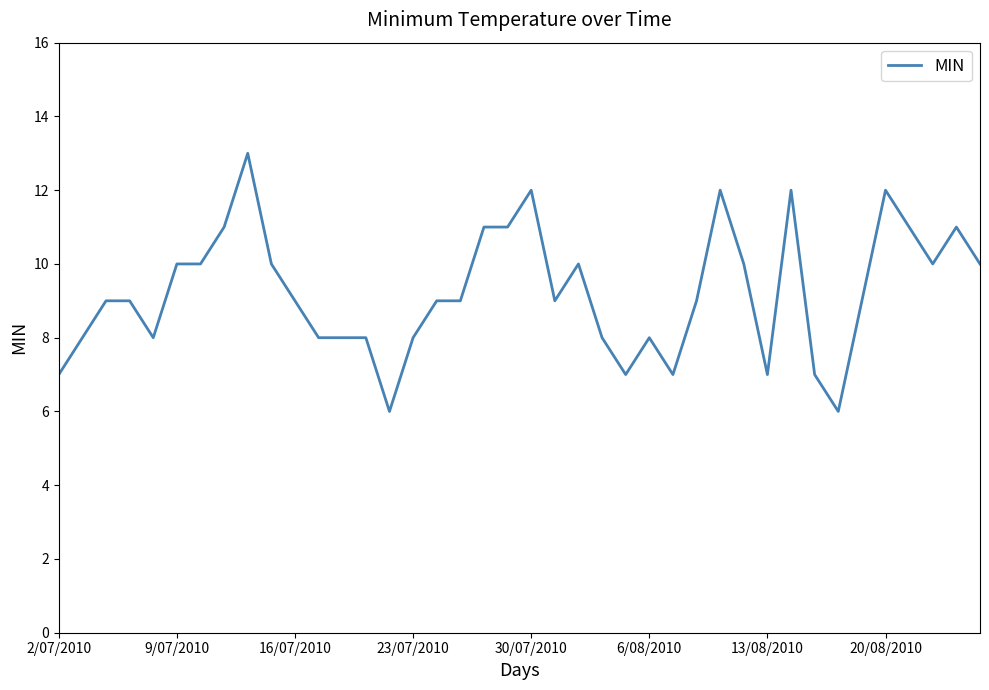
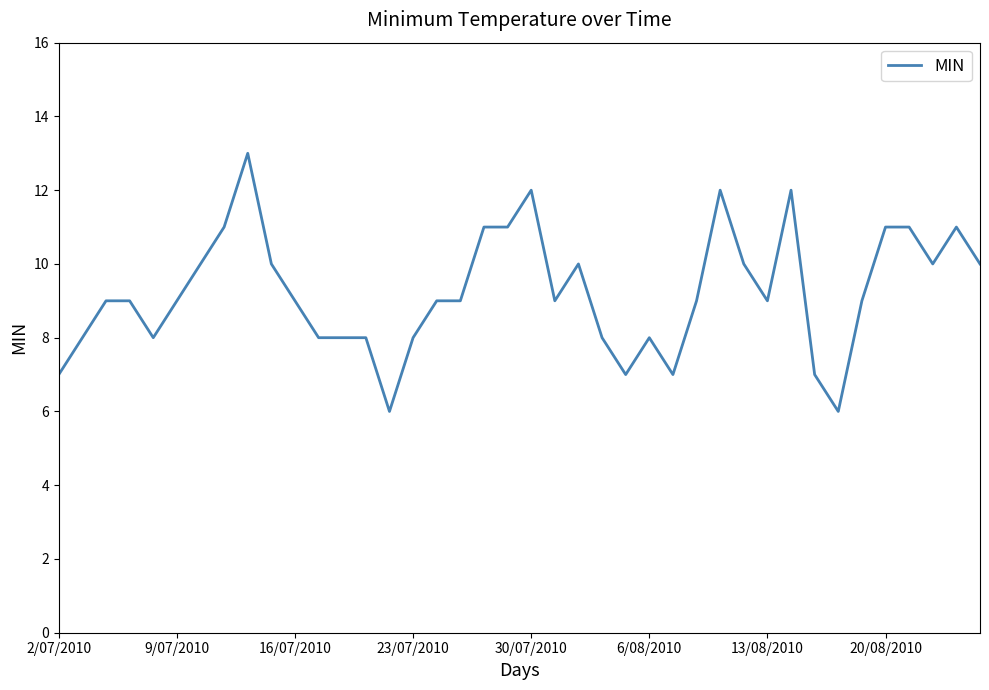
9/07/2010: 10 -> 9
13/08/2010: 7 -> 9
20/08/2010: 12 -> 11
